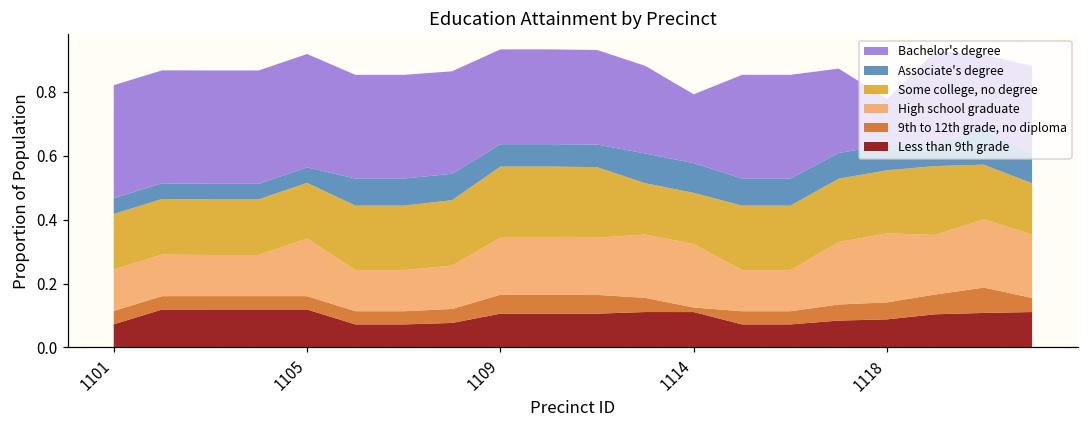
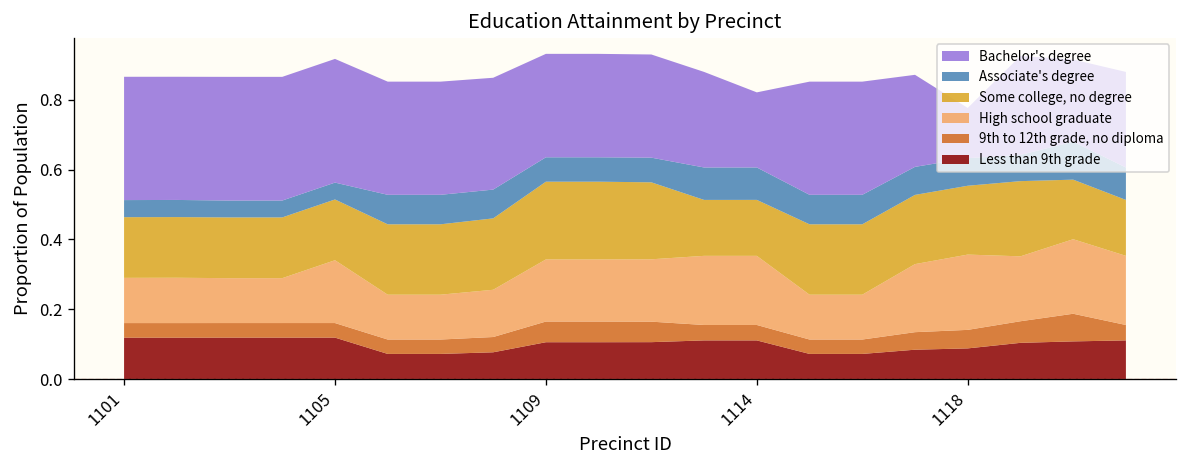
Less than 9th grade, 1101: 0.07 -> 0.12
9th to 12th grade, no diploma, 1114: 0.01 -> 0.04
